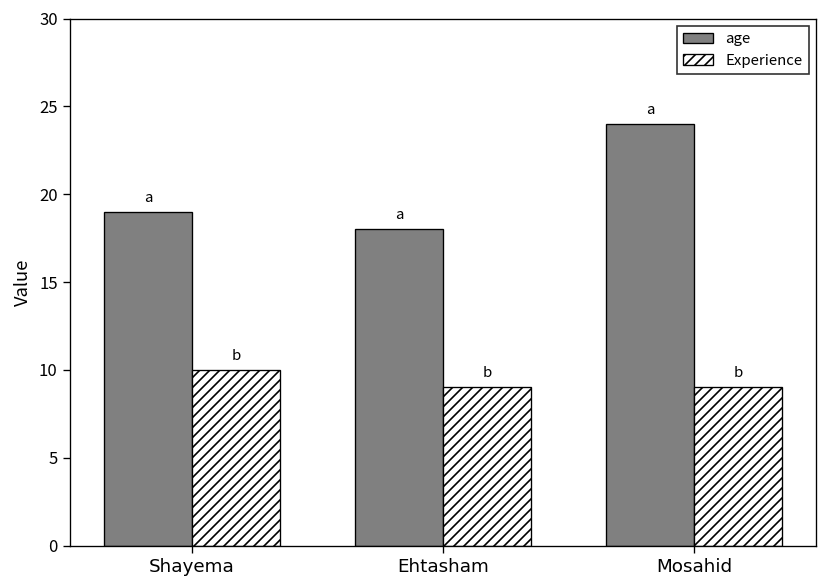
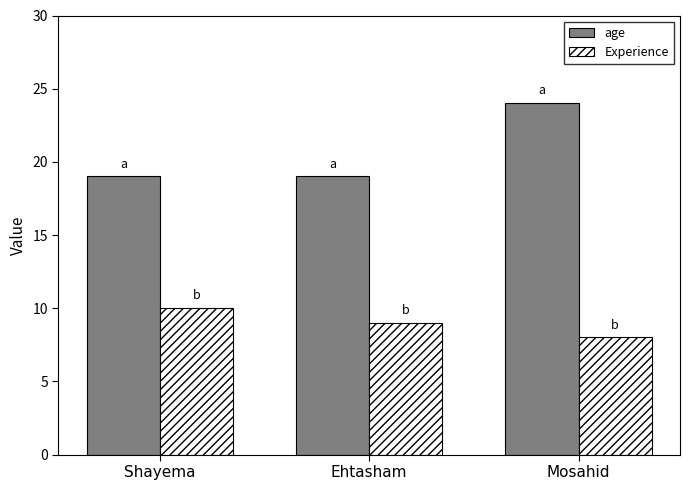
age, Ehtasham: 18 -> 19
Experience, Mosahid: 9 -> 8
